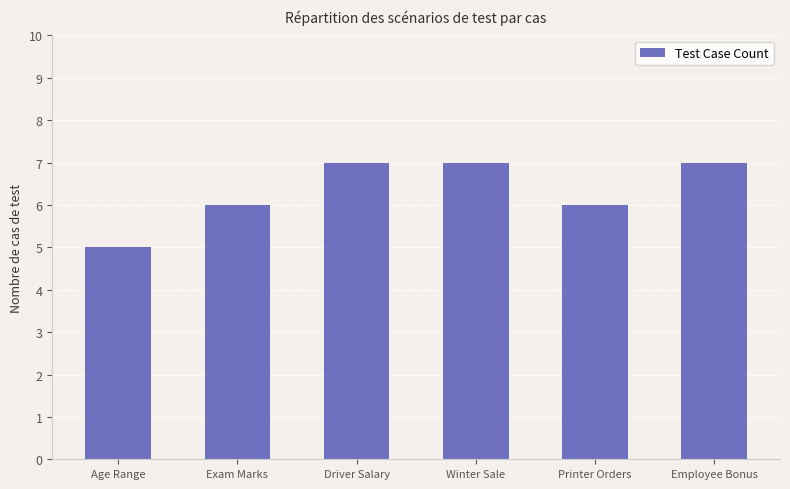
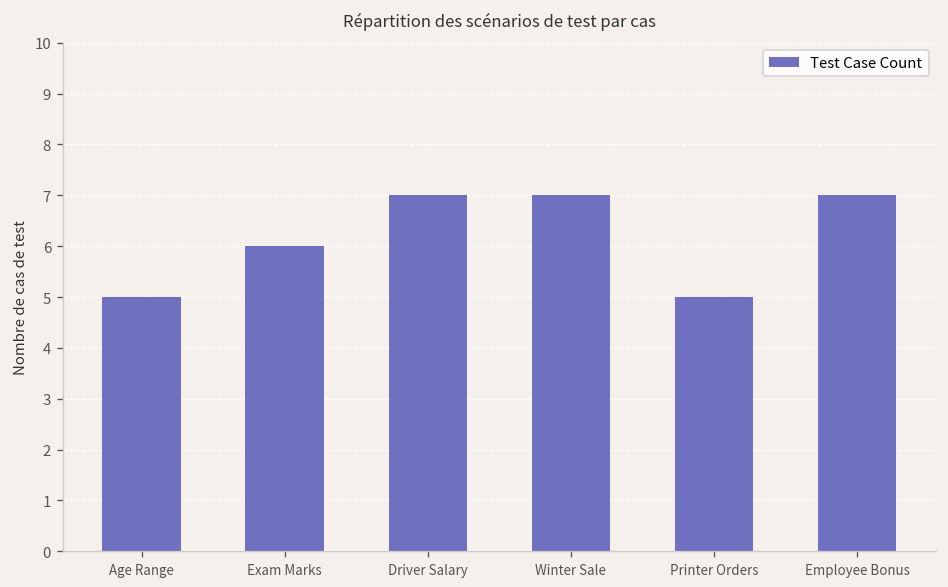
Printer Orders: 6 -> 5
